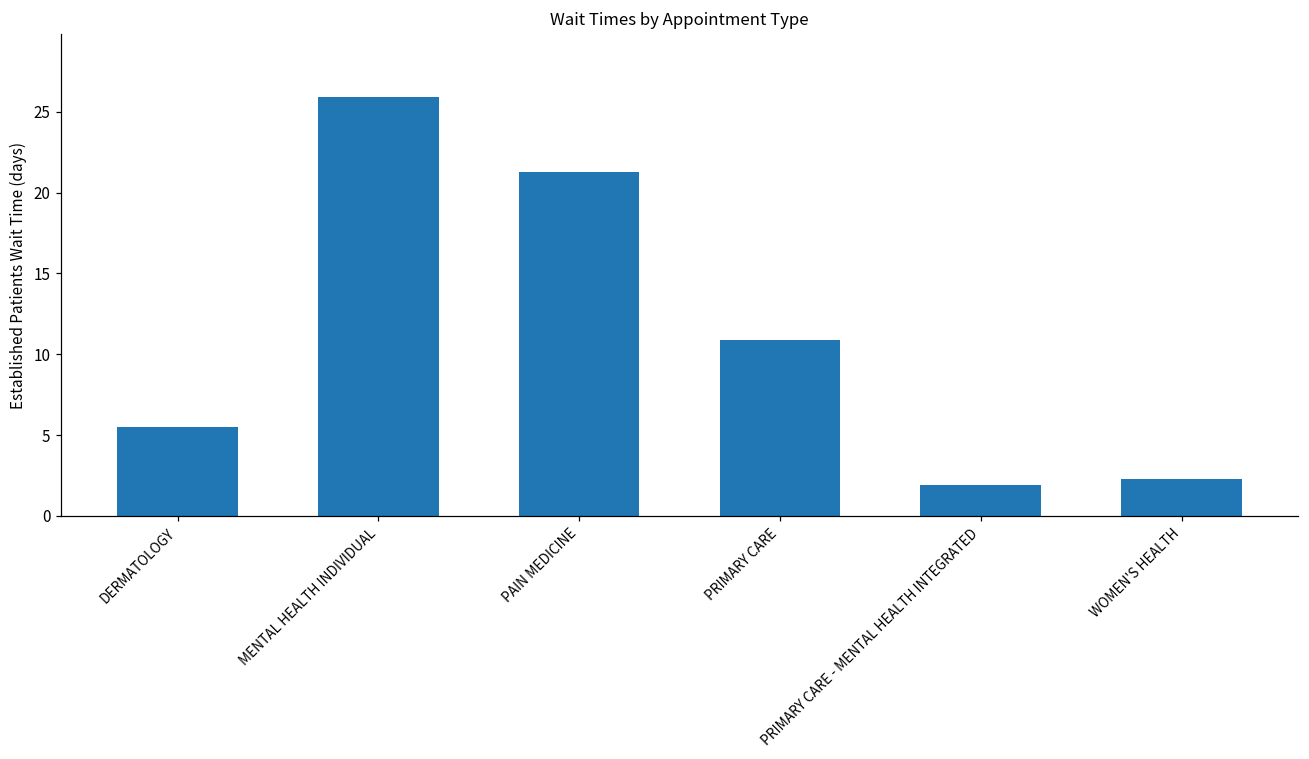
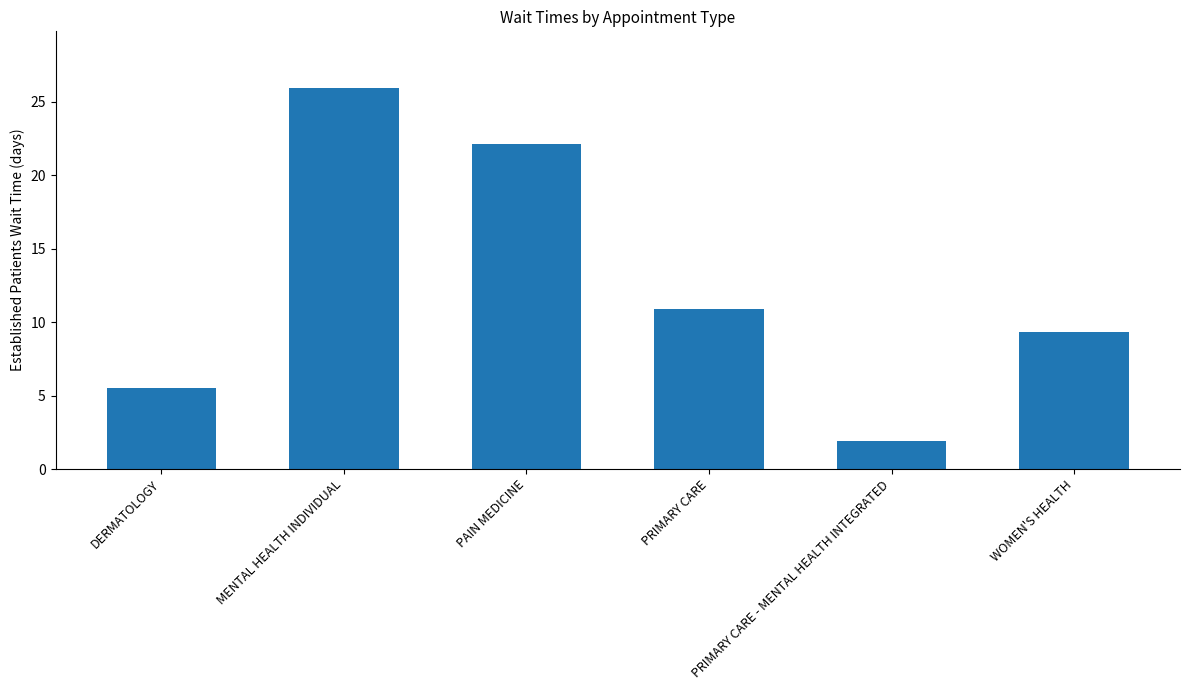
PAIN MEDICINE: 21.3 -> 22.1
WOMEN'S HEALTH: 2.3 -> 9.3
